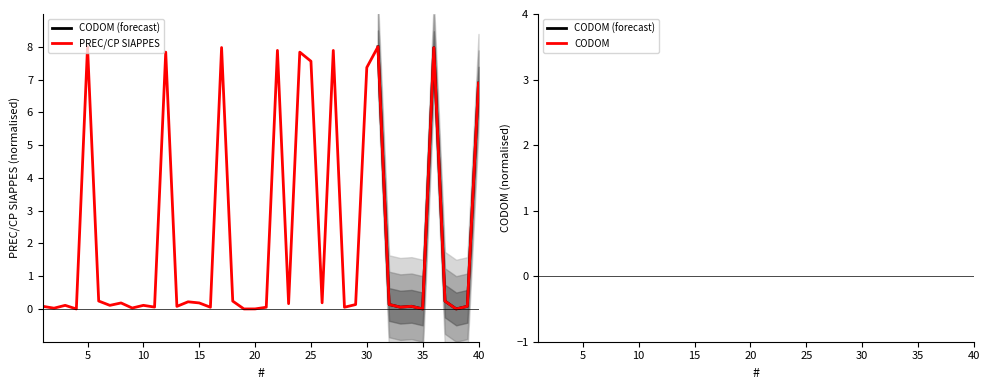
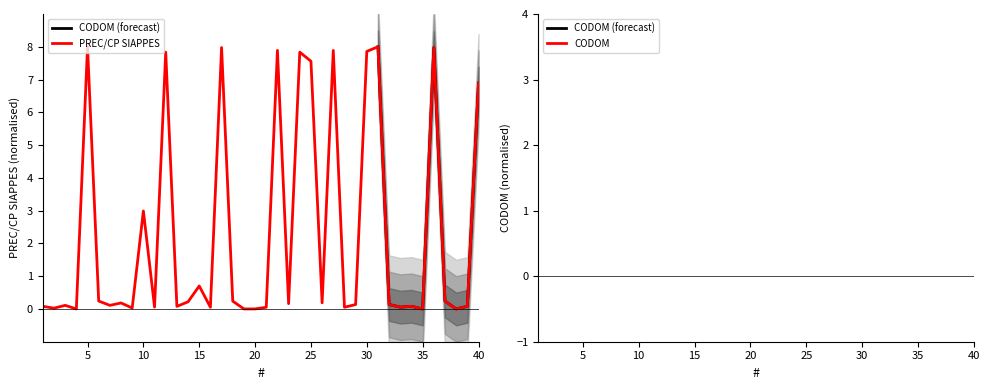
PREC/CP SIAPPES, 10: 0.1 -> 3.0
PREC/CP SIAPPES, 15: 0.2 -> 0.7
PREC/CP SIAPPES, 30: 7.4 -> 7.9
